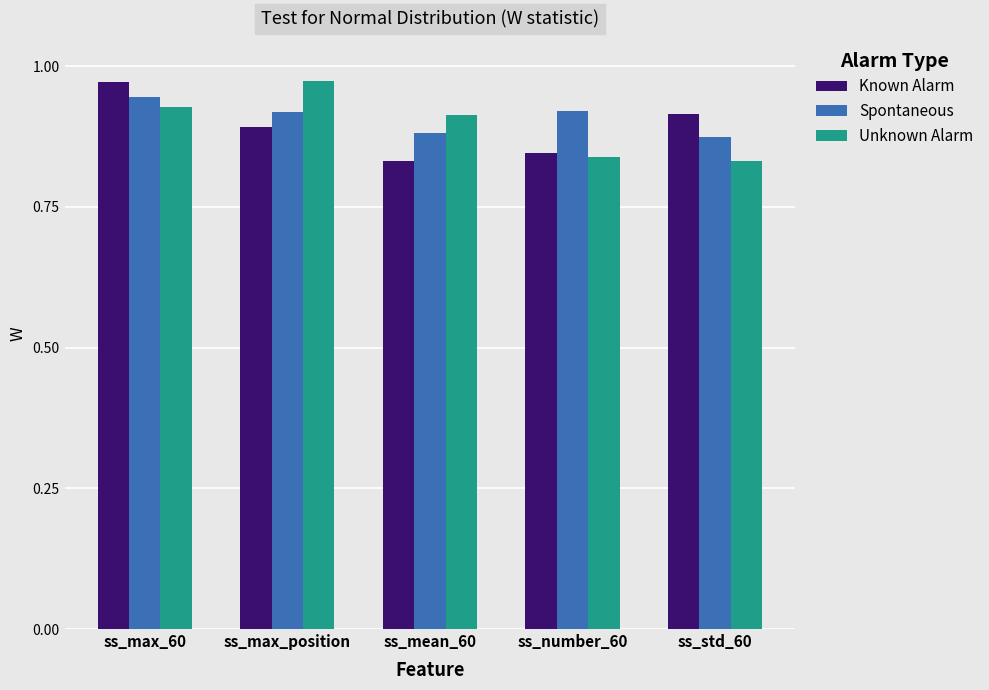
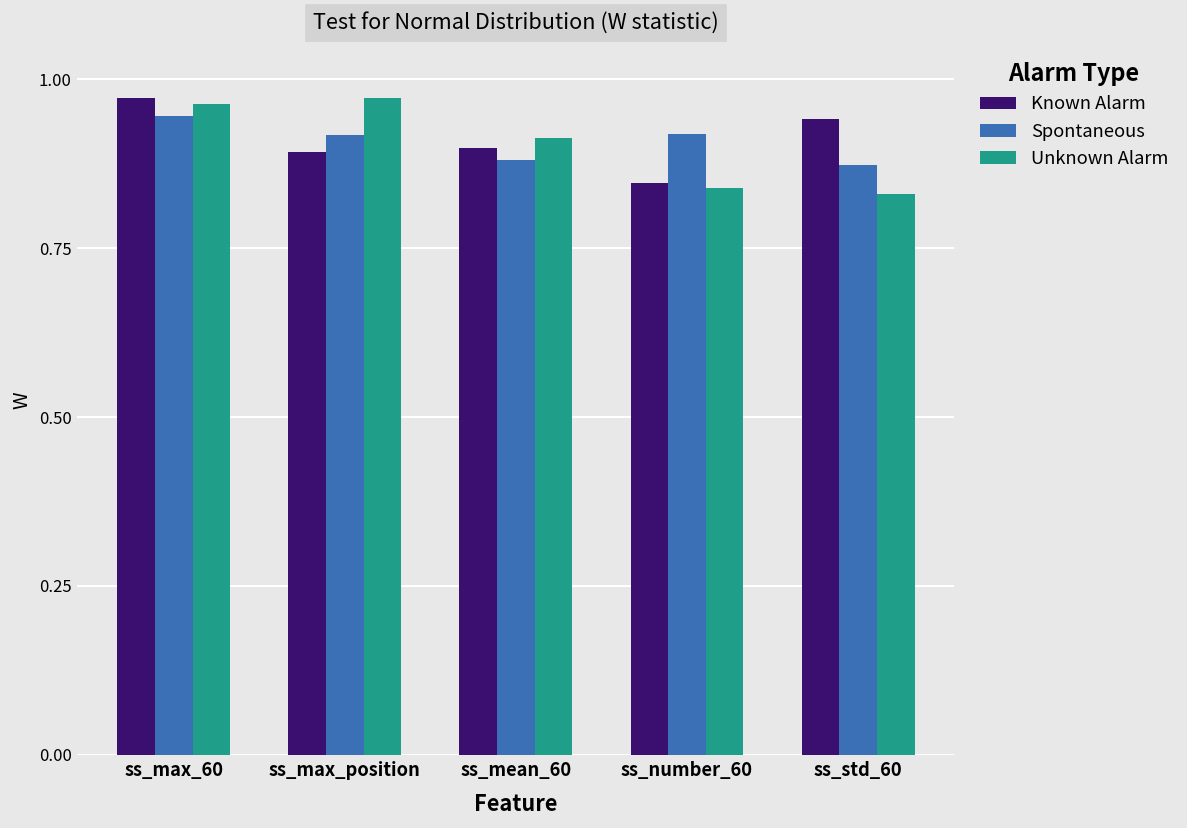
Unknown Alarm, ss_max_60: 0.93 -> 0.96
Known Alarm, ss_mean_60: 0.83 -> 0.90
Known Alarm, ss_std_60: 0.92 -> 0.94
